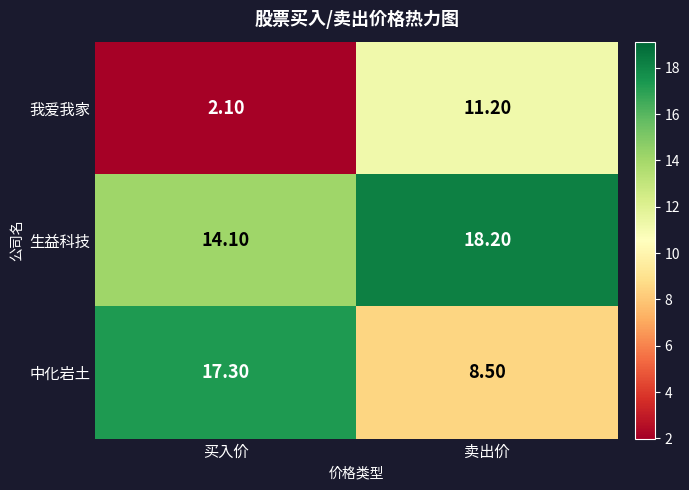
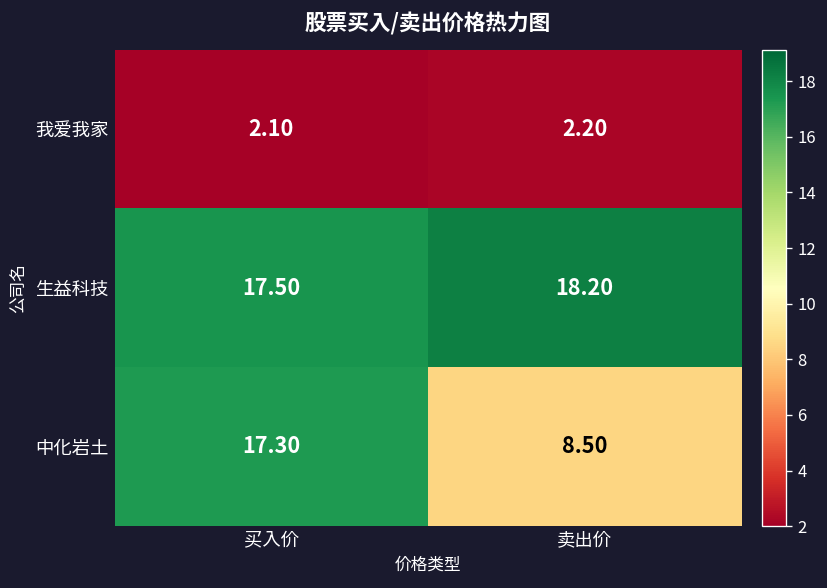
我爱我家, 卖出价: 11.20 -> 2.20
生益科技, 买入价: 14.10 -> 17.50
